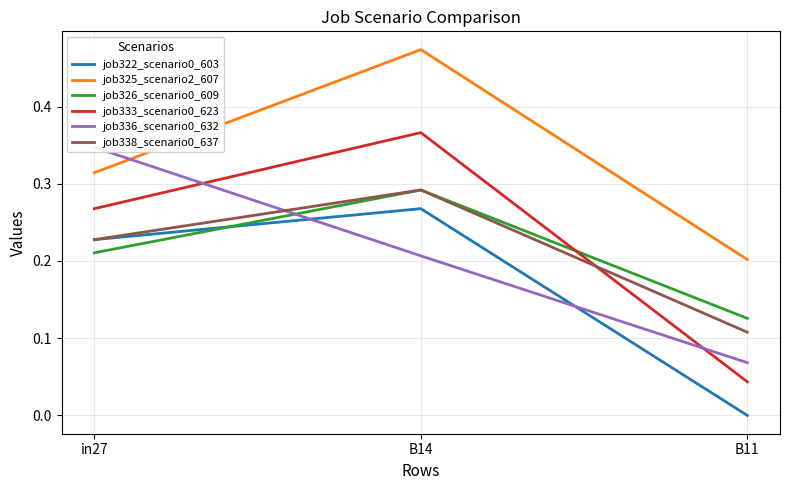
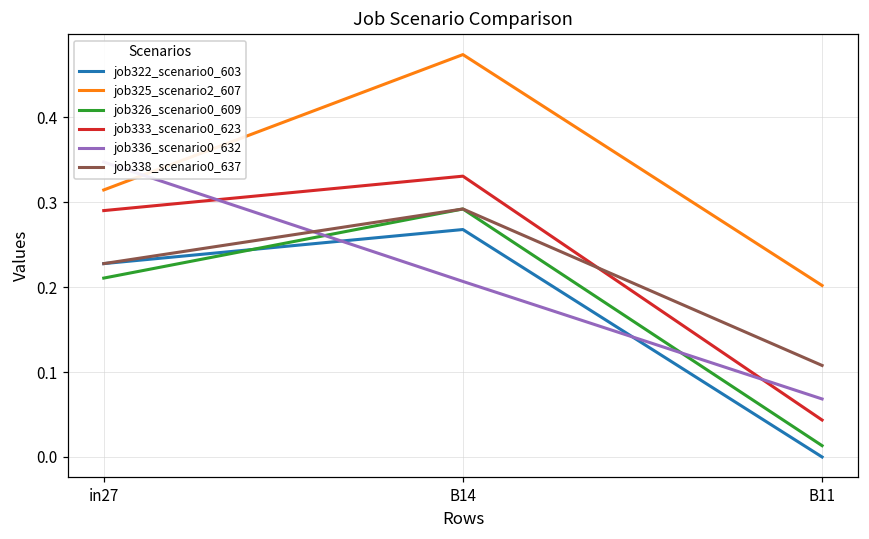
job333_scenario0_623, in27: 0.27 -> 0.29
job333_scenario0_623, B14: 0.37 -> 0.33
job326_scenario0_609, B11: 0.13 -> 0.01
